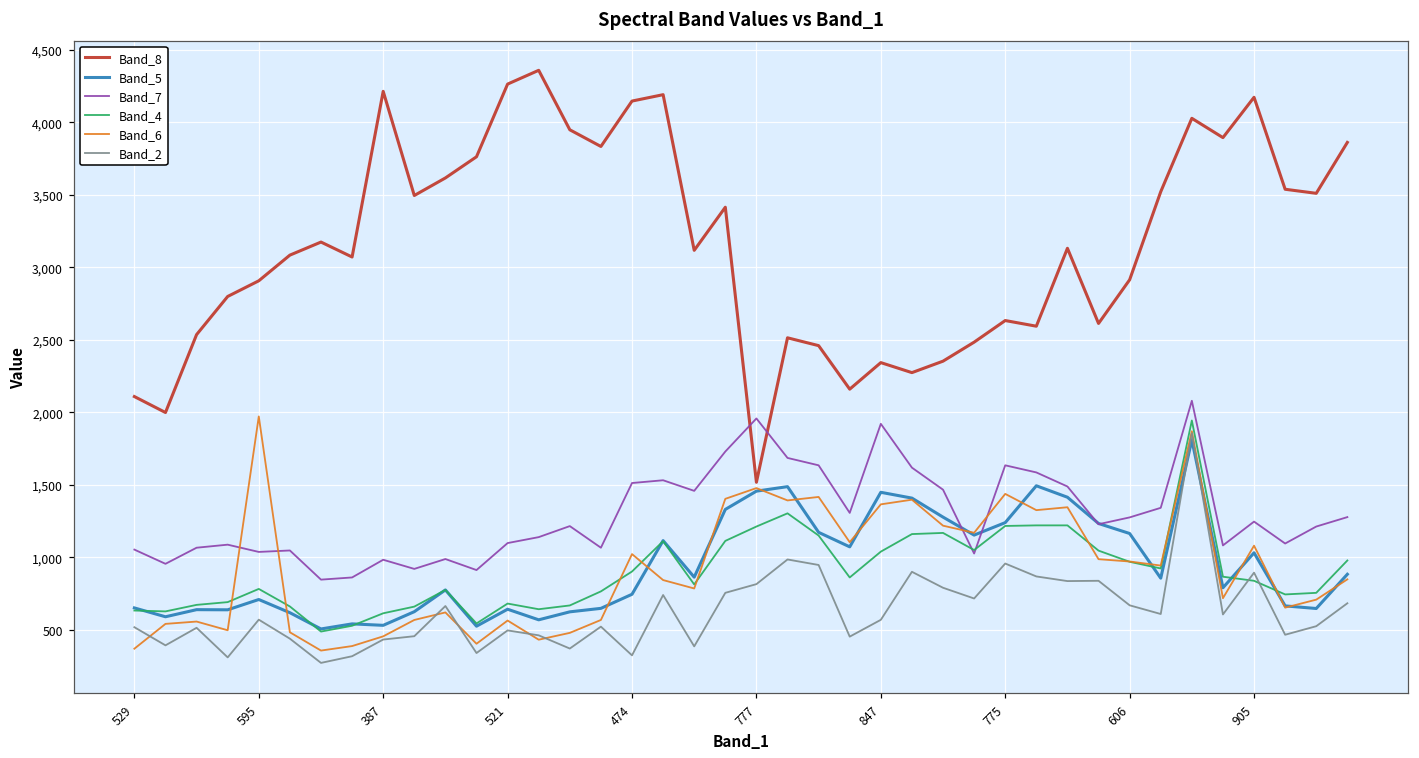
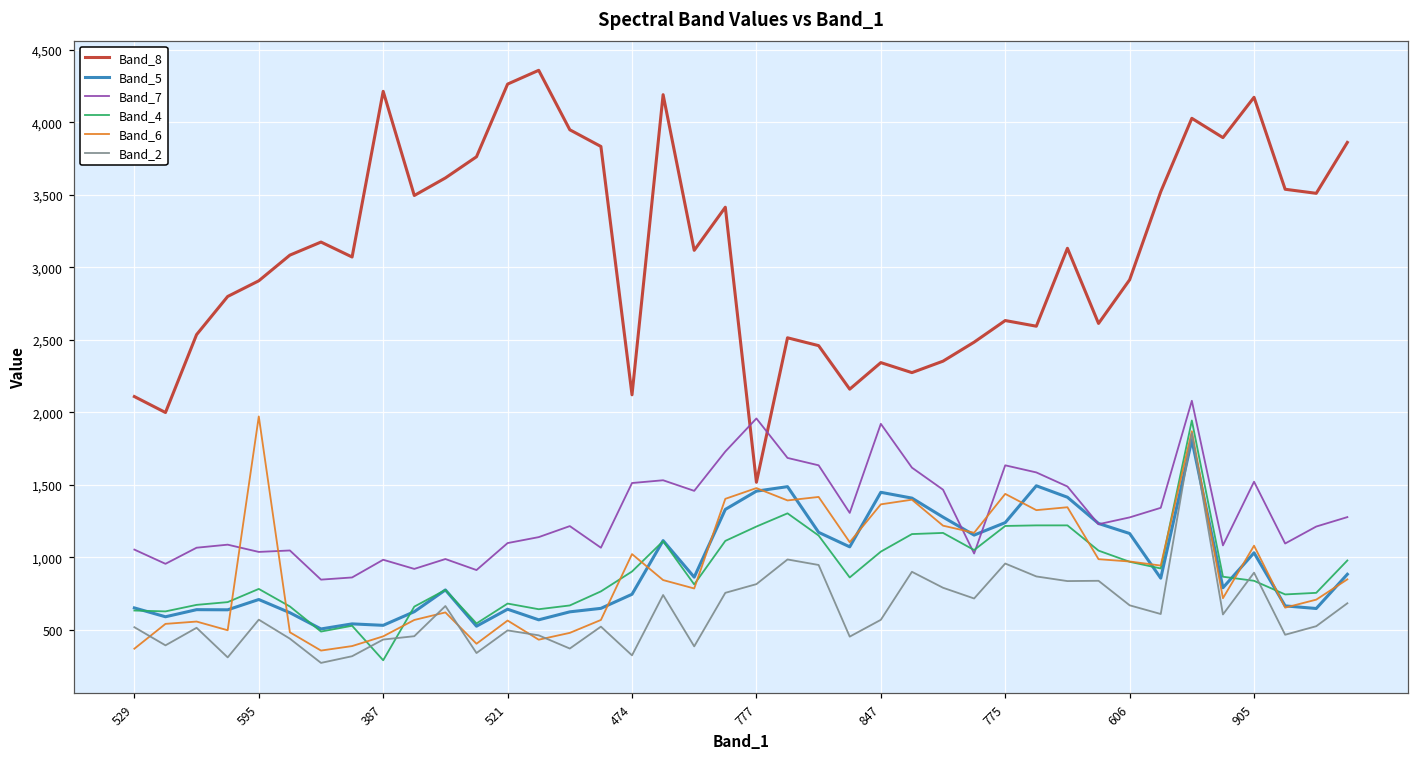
Band_4, 387: 620 -> 290
Band_8, 474: 4,150 -> 2,120
Band_7, 905: 1,250 -> 1,520
